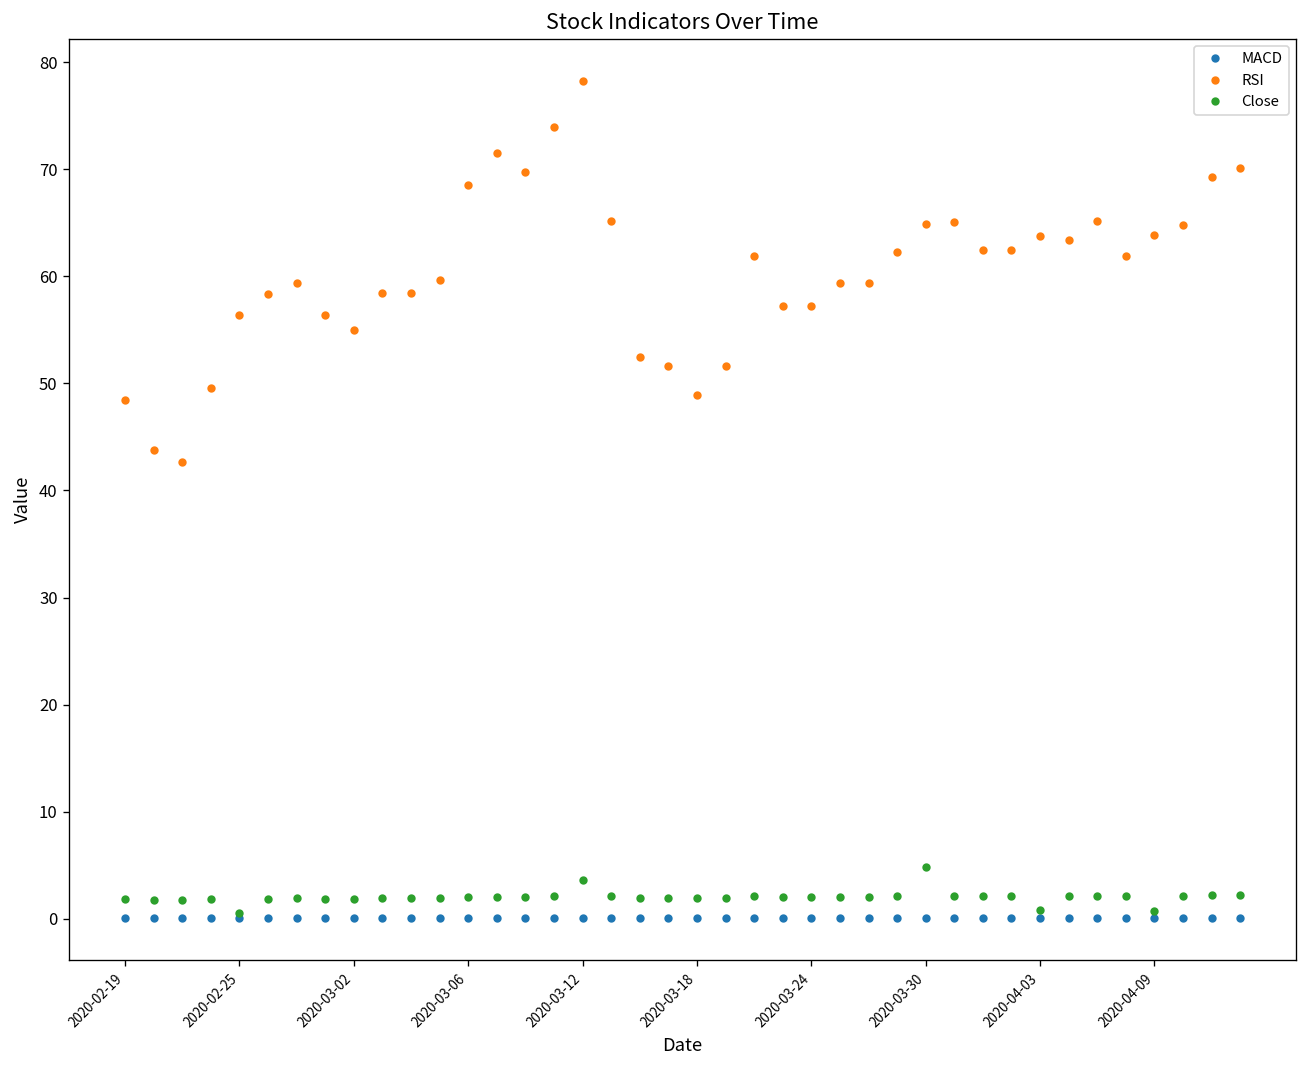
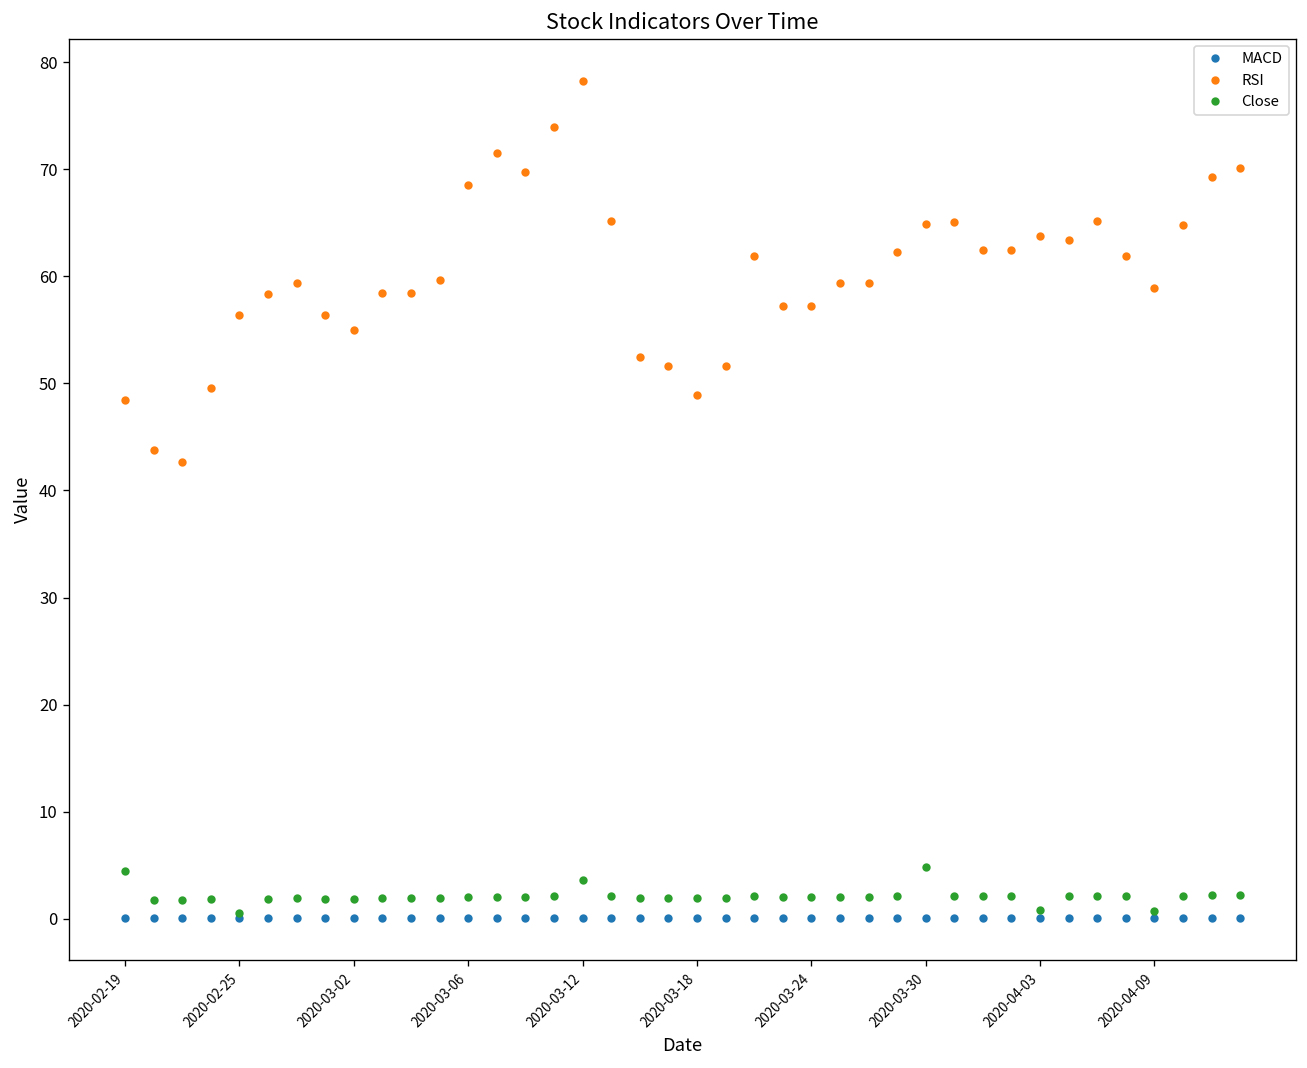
Close, 2020-02-19: 2 -> 4
RSI, 2020-04-09: 64 -> 59
